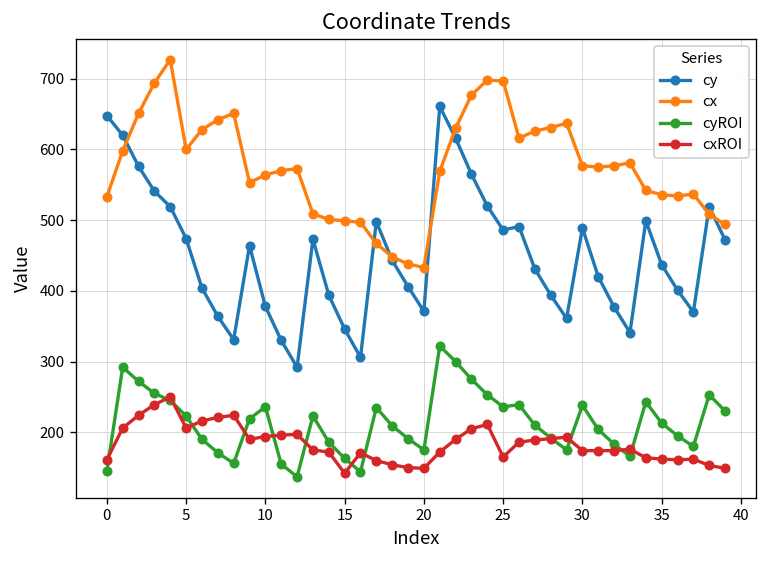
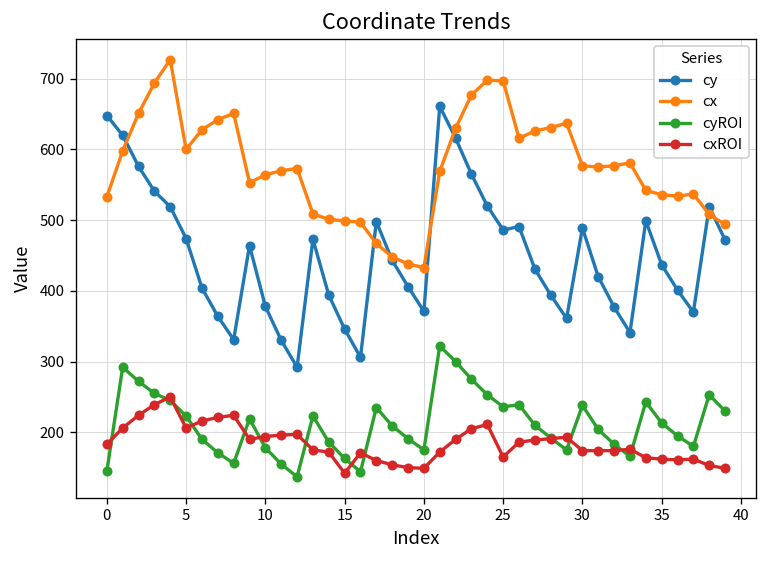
cxROI, 0: 160 -> 180
cyROI, 10: 240 -> 180
